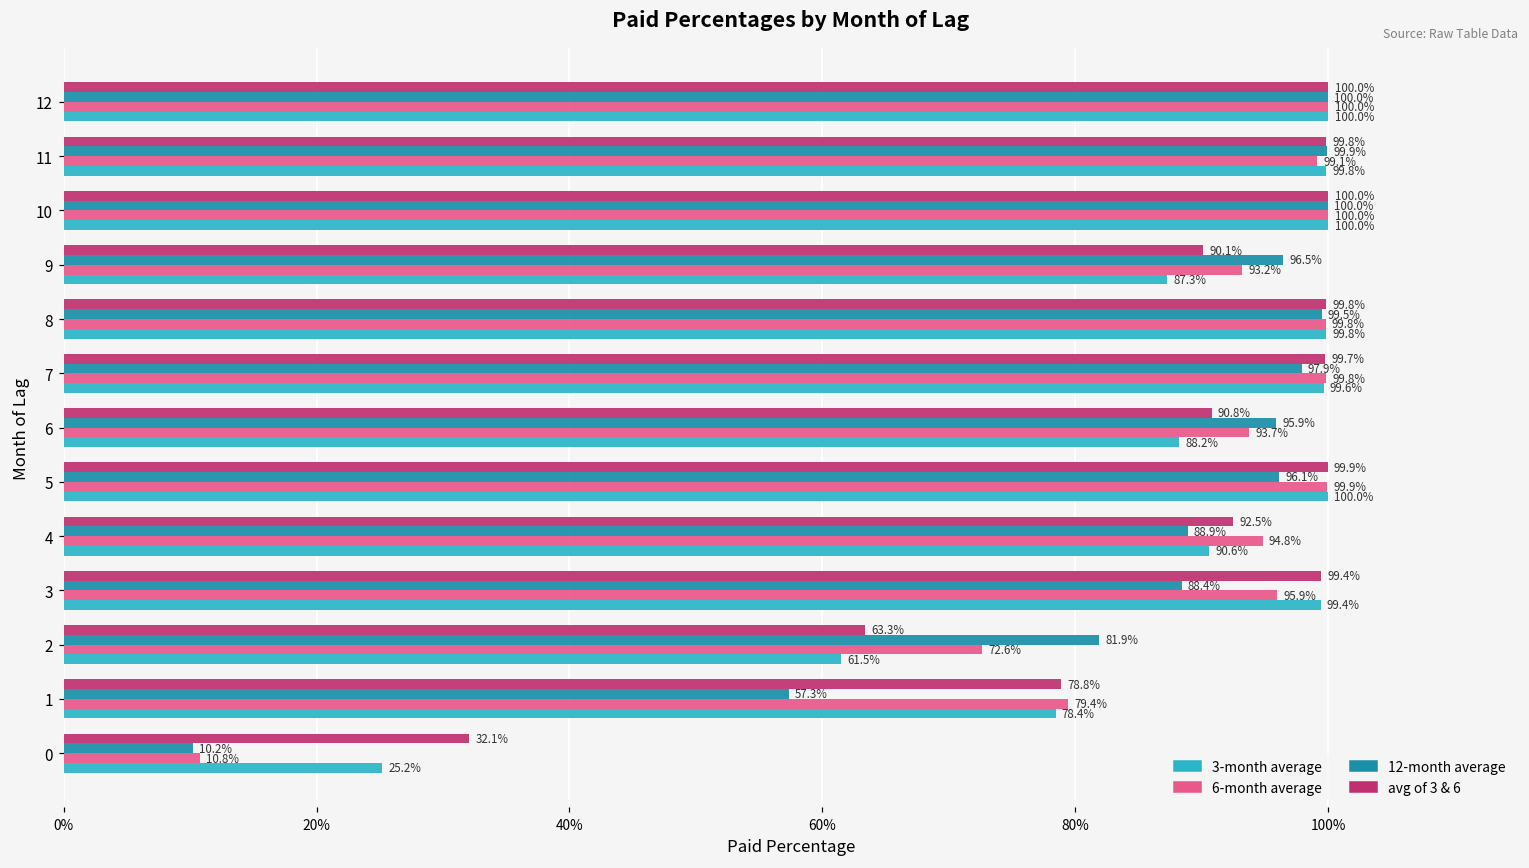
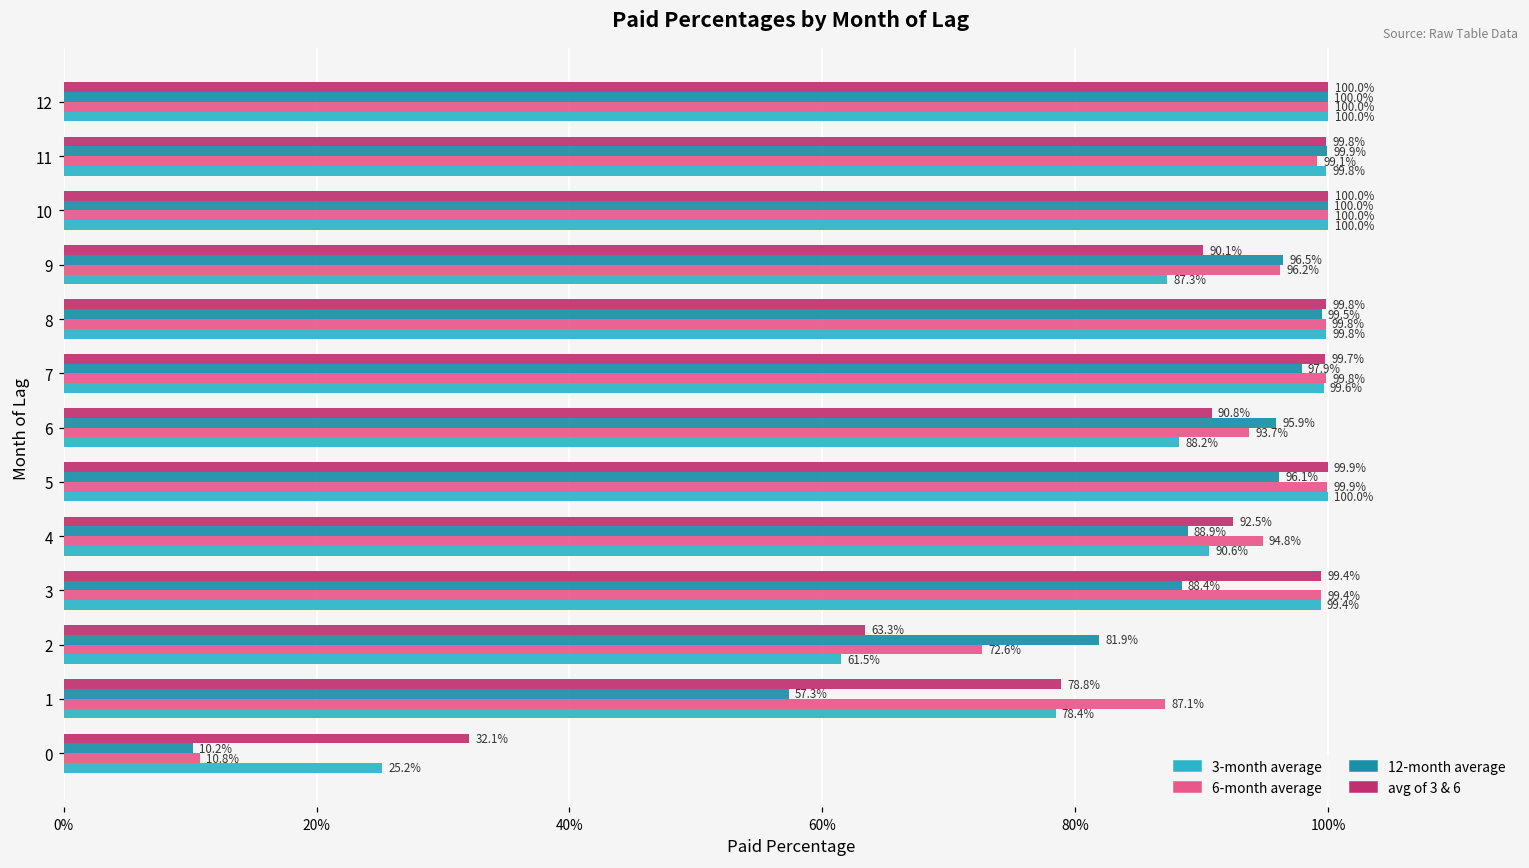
6-month average, 9: 93.2% -> 96.2%
6-month average, 3: 95.9% -> 99.4%
6-month average, 1: 79.4% -> 87.1%
